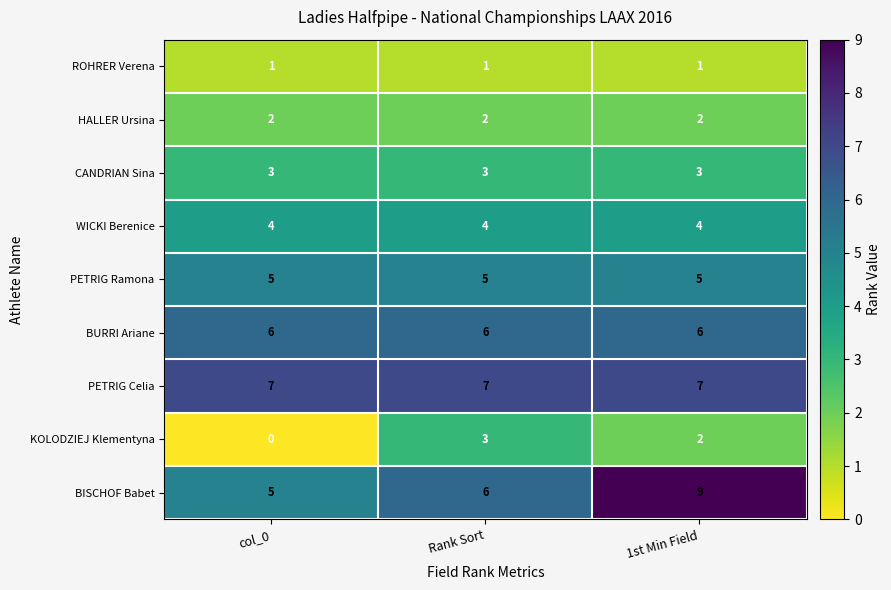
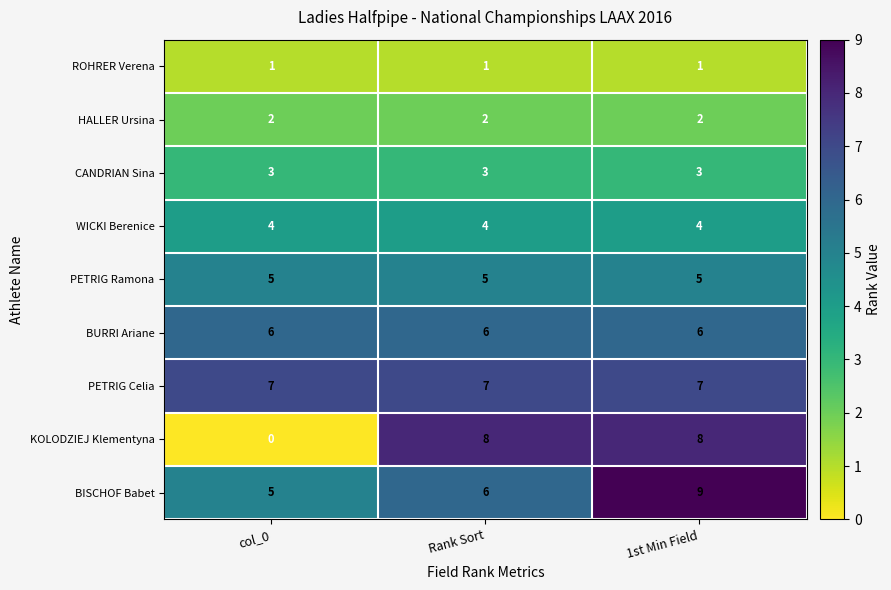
KOLODZIEJ Klementyna, Rank Sort: 3 -> 8
KOLODZIEJ Klementyna, 1st Min Field: 2 -> 8
